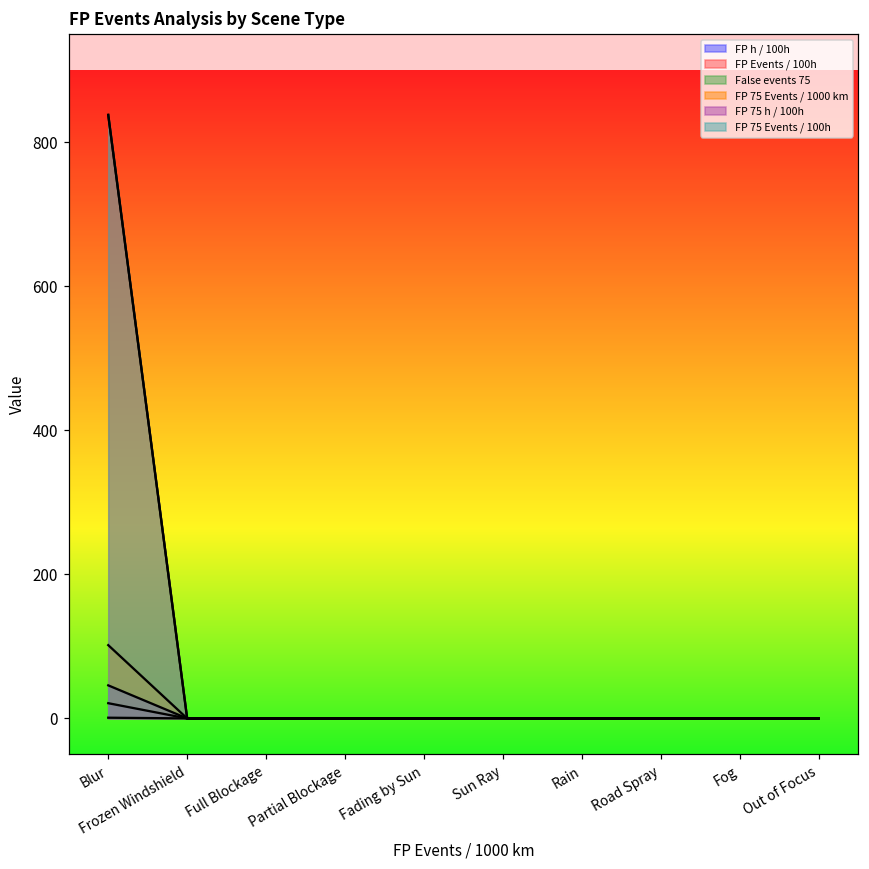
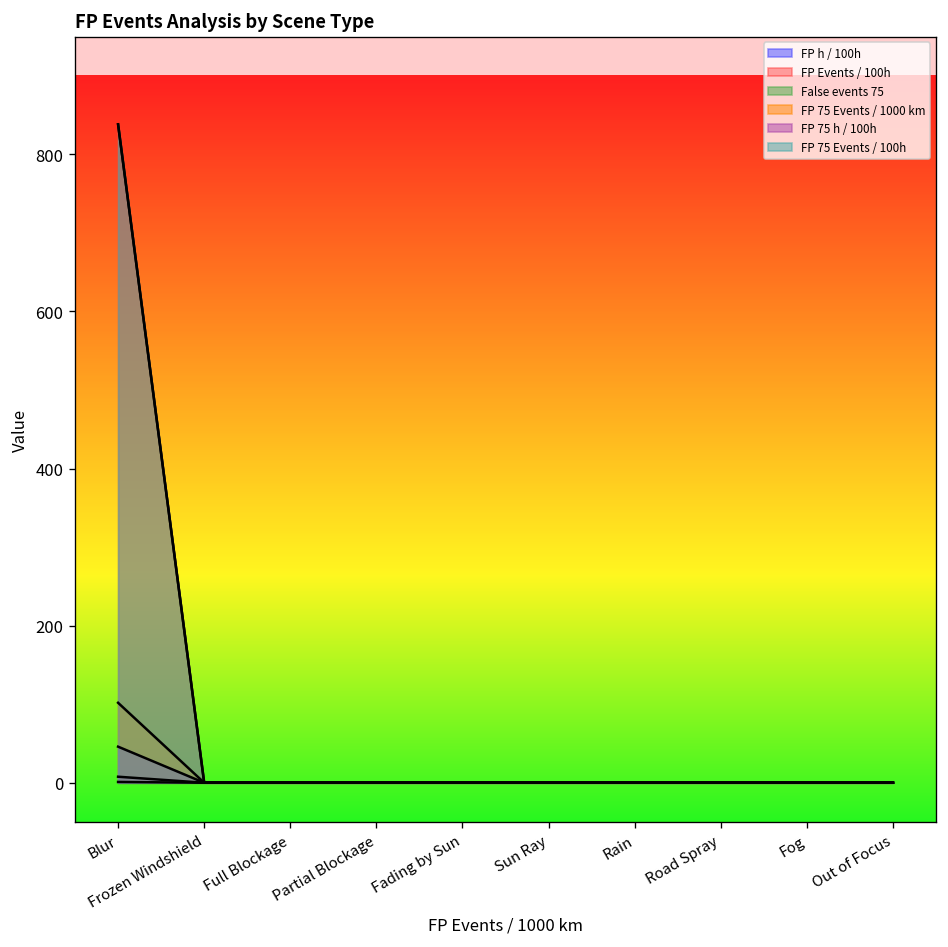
FP h / 100h, Blur: 20 -> 10
